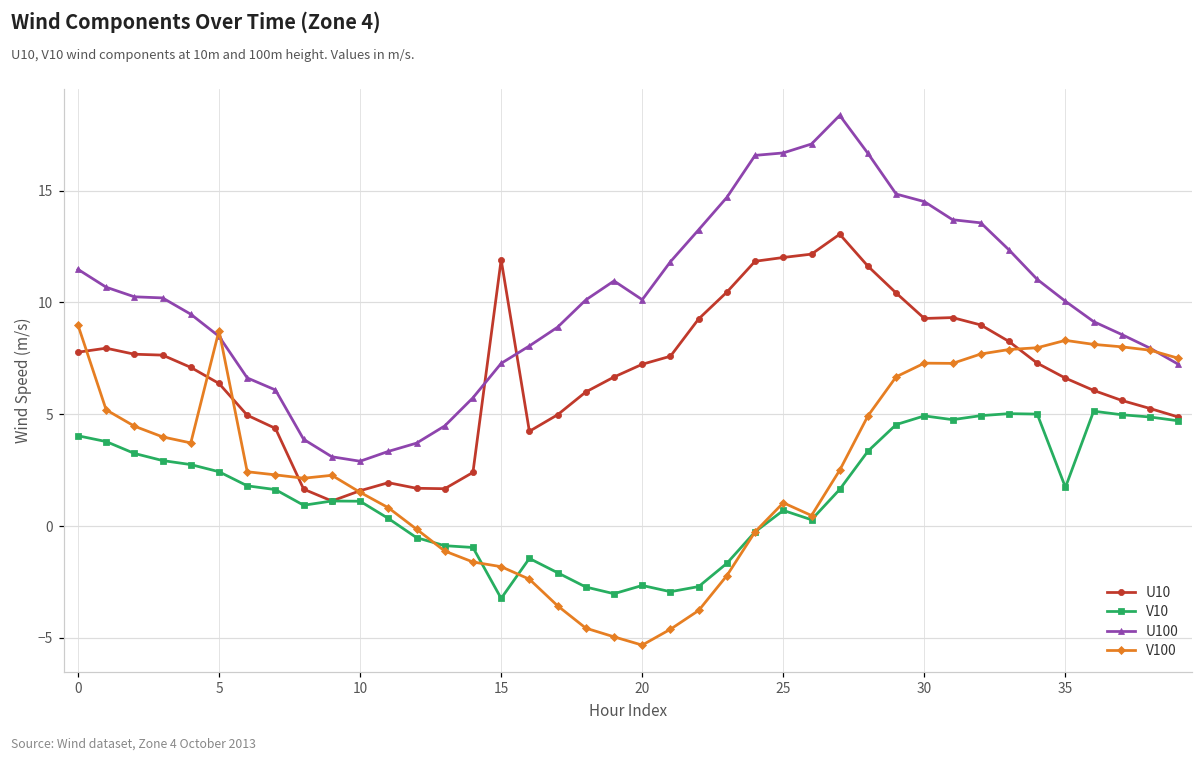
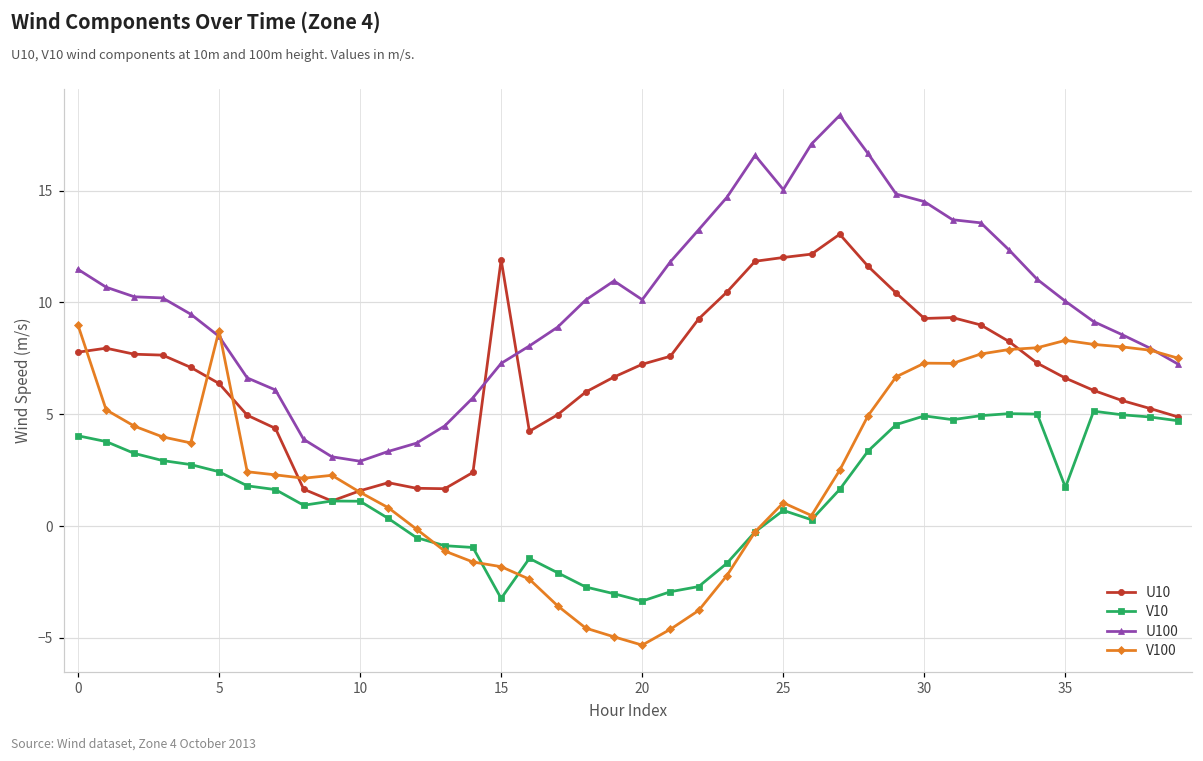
V10, 20: -2.7 -> -3.4
U100, 25: 16.7 -> 15.1
